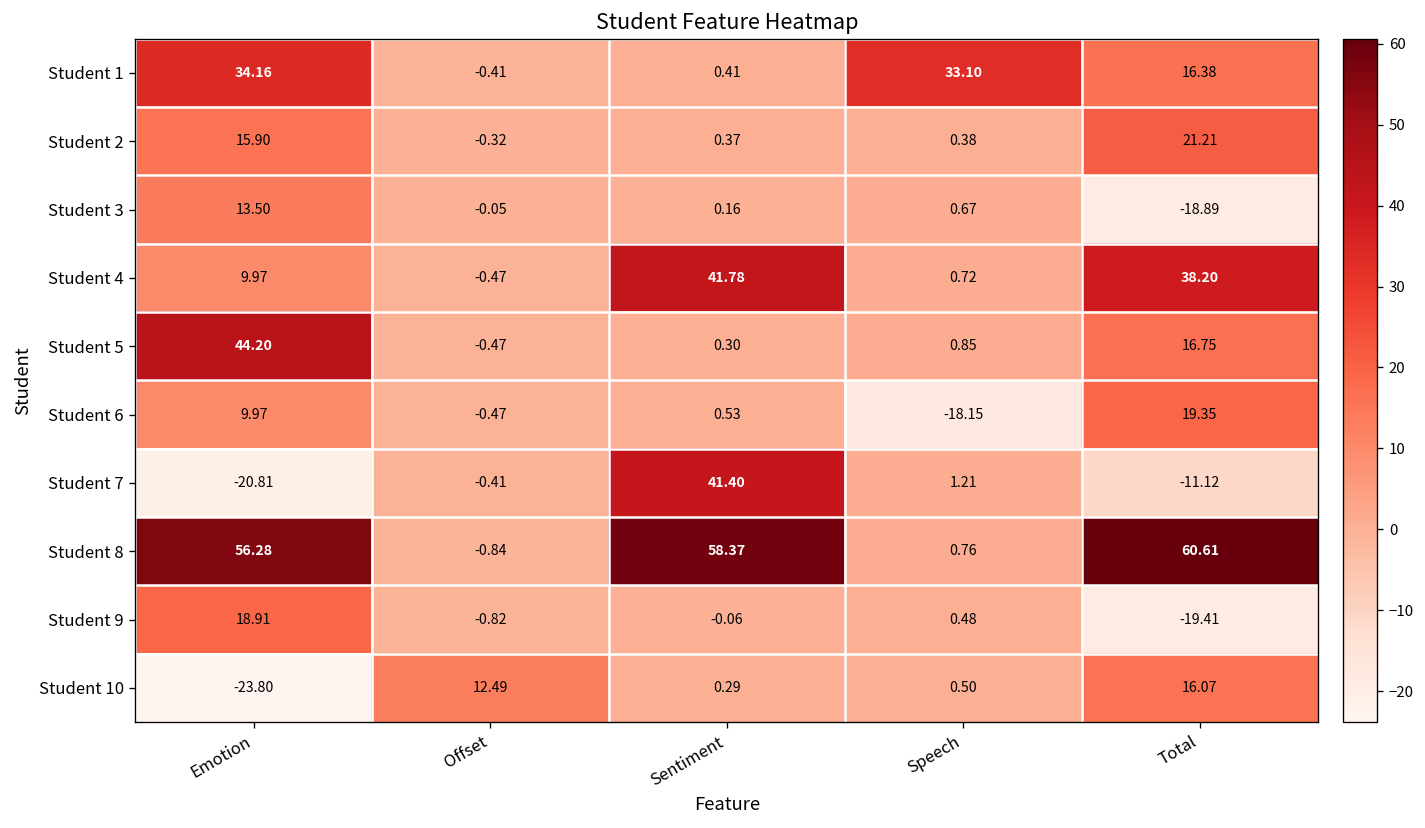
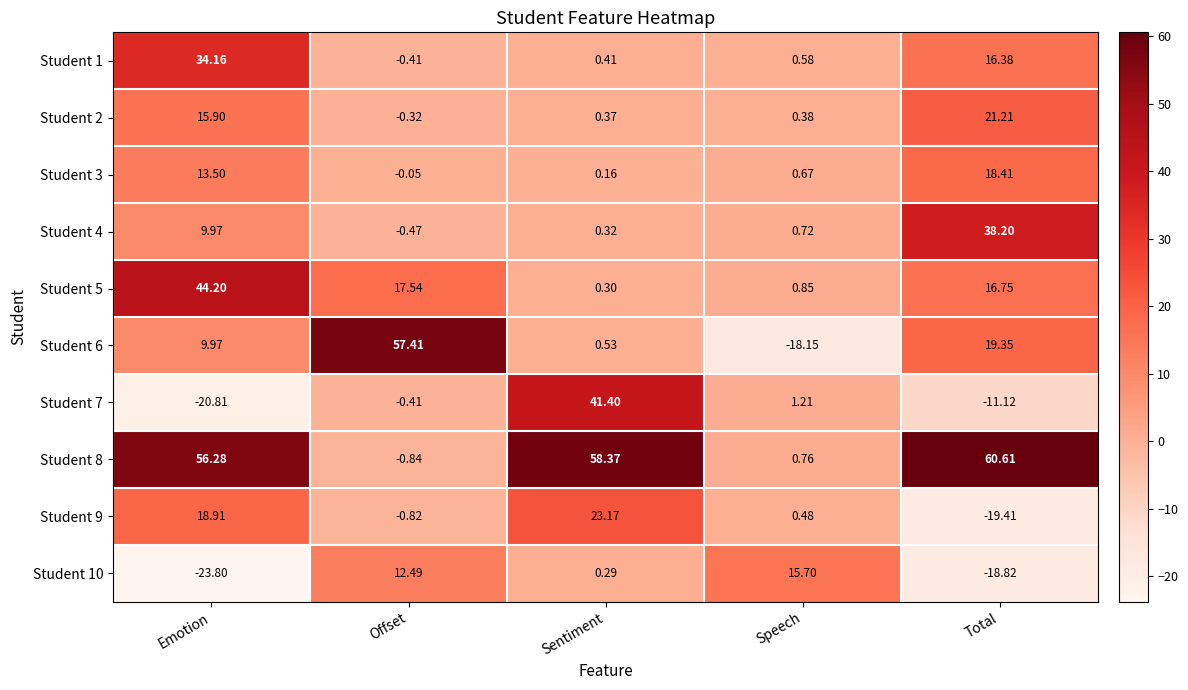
Student 1, Speech: 33.10 -> 0.58
Student 3, Total: -18.89 -> 18.41
Student 4, Sentiment: 41.78 -> 0.32
Student 5, Offset: -0.47 -> 17.54
Student 6, Offset: -0.47 -> 57.41
Student 9, Sentiment: -0.06 -> 23.17
Student 10, Speech: 0.50 -> 15.70
Student 10, Total: 16.07 -> -18.82
